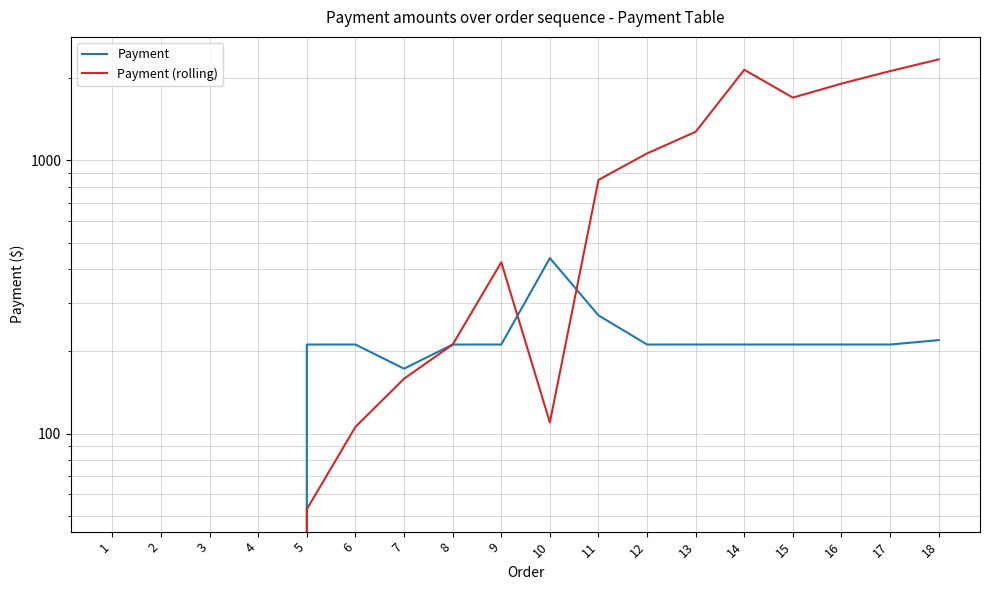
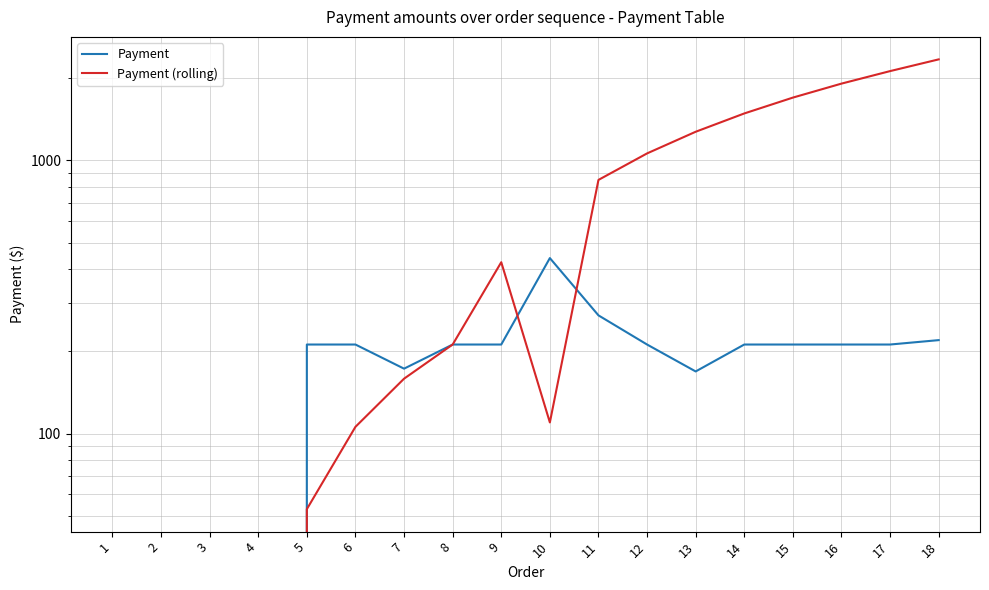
Payment, 13: 210 -> 170
Payment (rolling), 14: 2100 -> 1500
